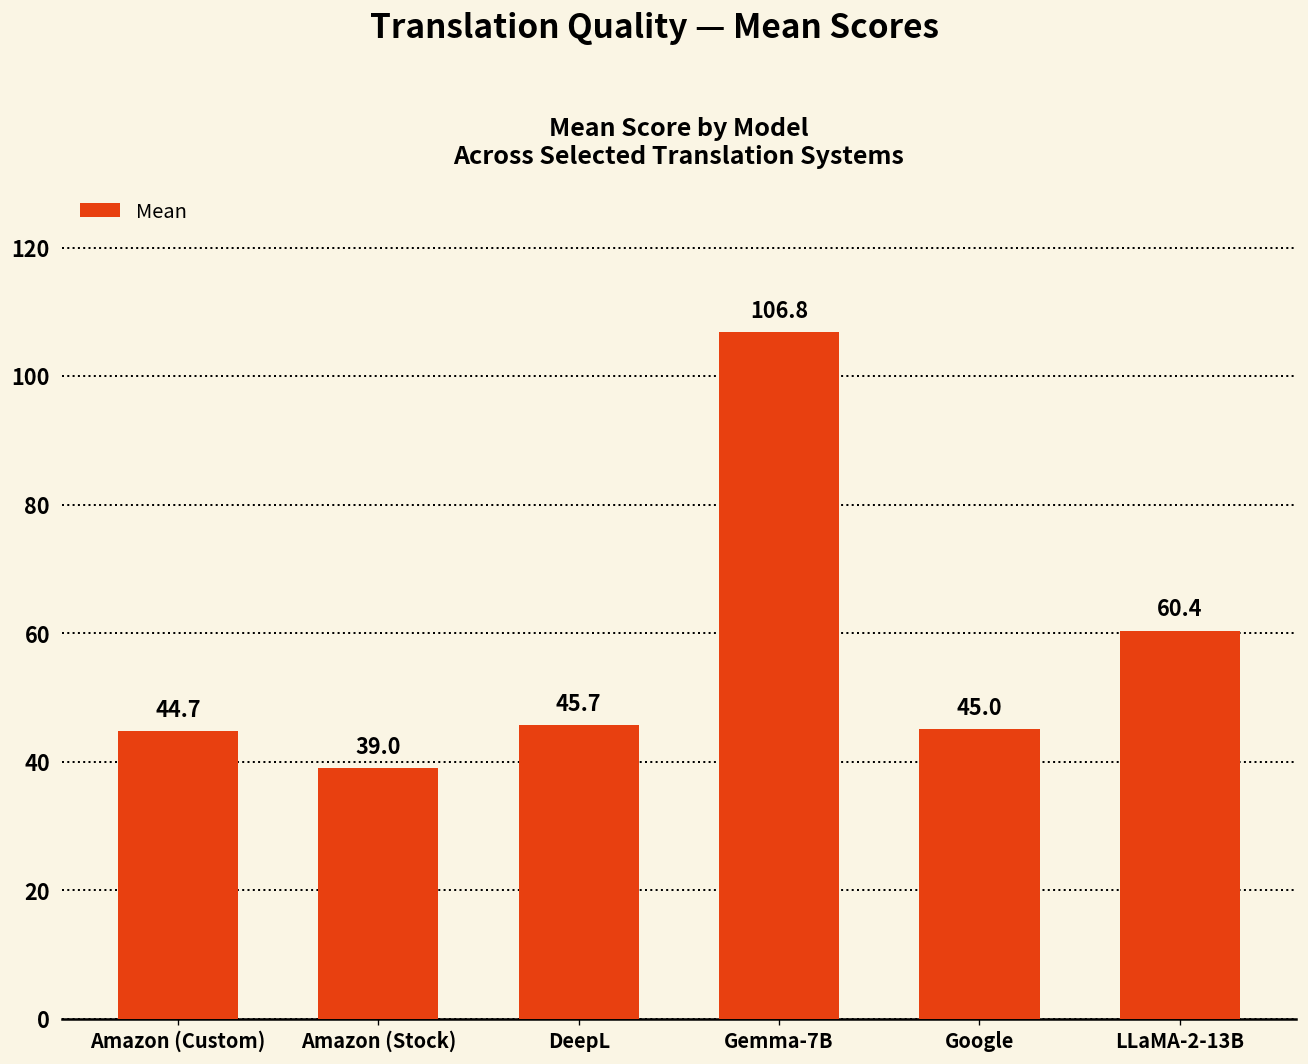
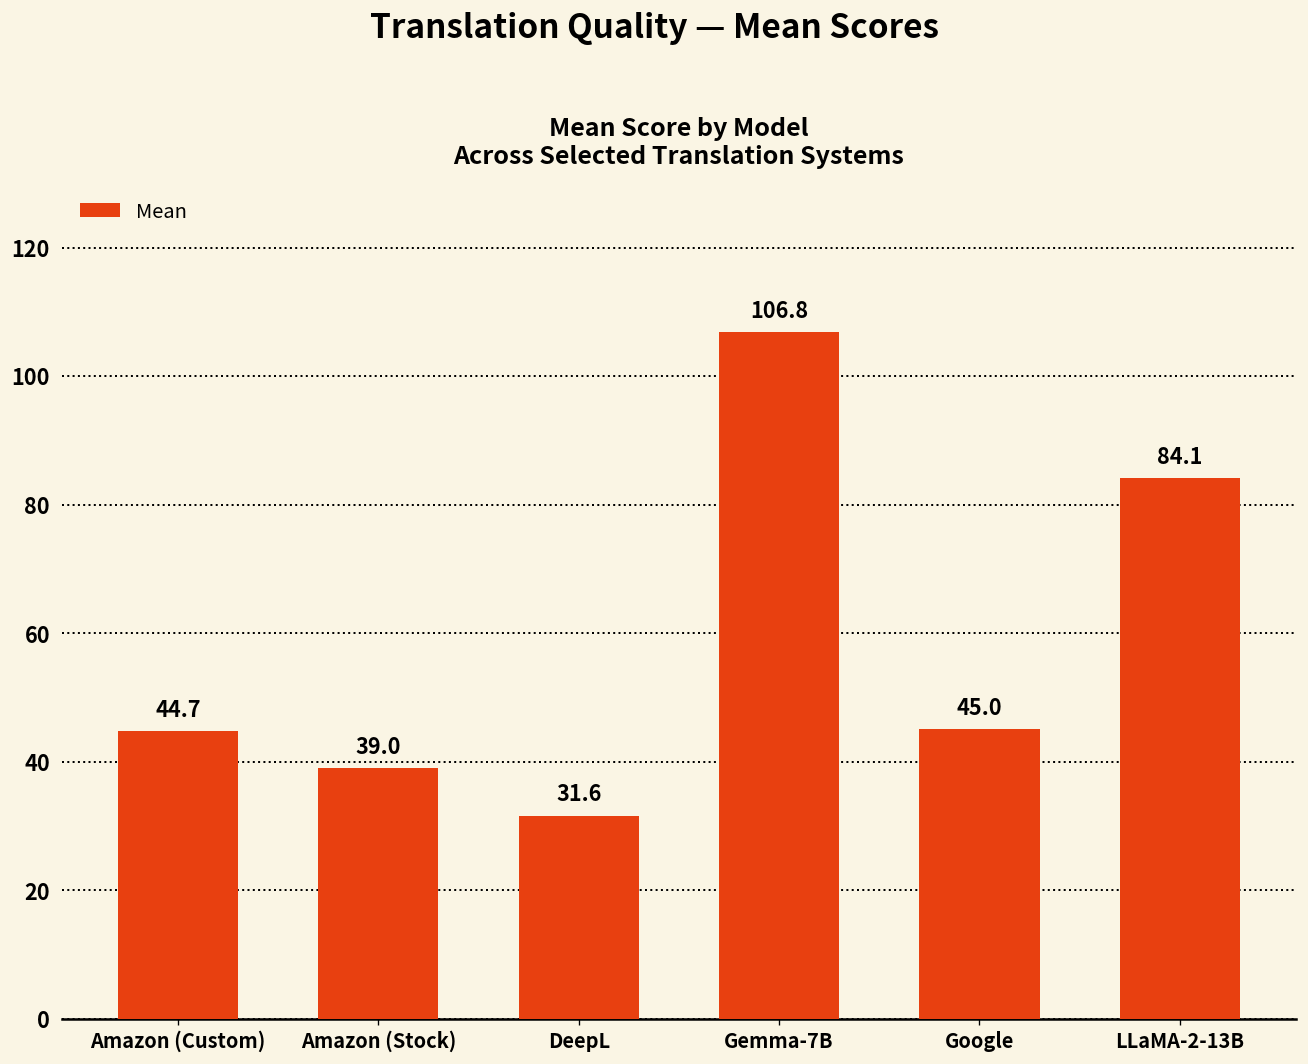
DeepL: 45.7 -> 31.6
LLaMA-2-13B: 60.4 -> 84.1
